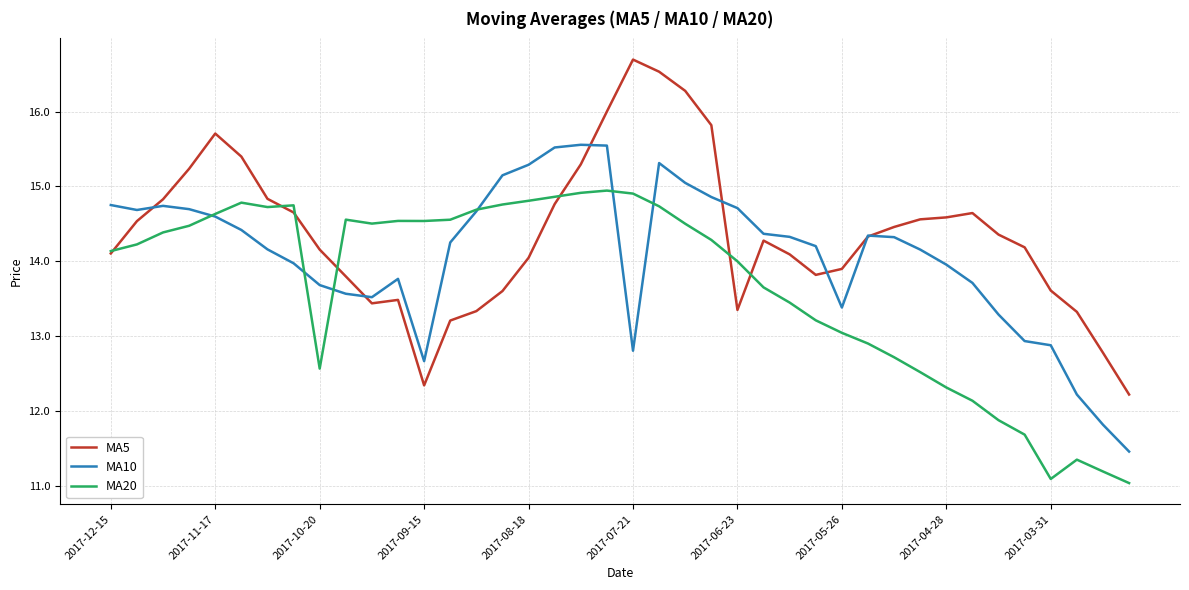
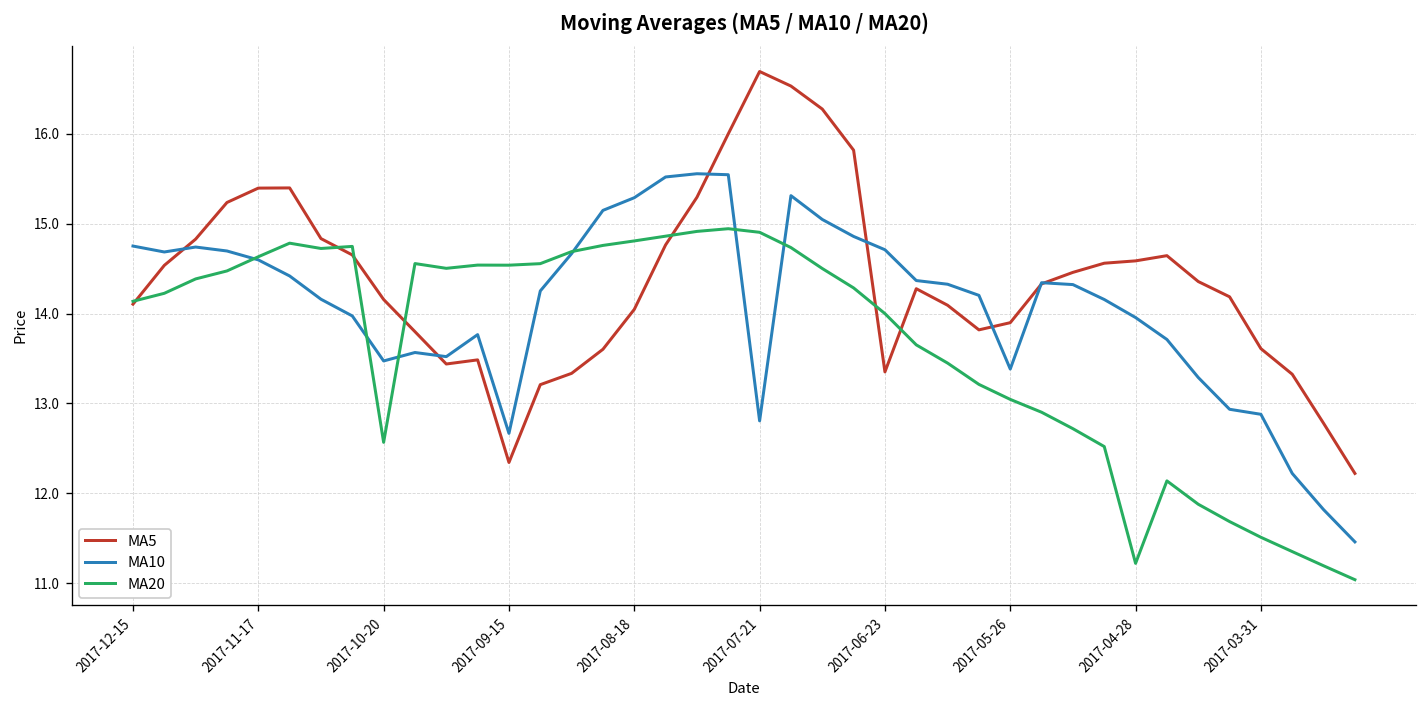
MA5, 2017-11-17: 15.7 -> 15.4
MA10, 2017-10-20: 13.7 -> 13.5
MA20, 2017-04-28: 12.3 -> 11.2
MA20, 2017-03-31: 11.1 -> 11.5
